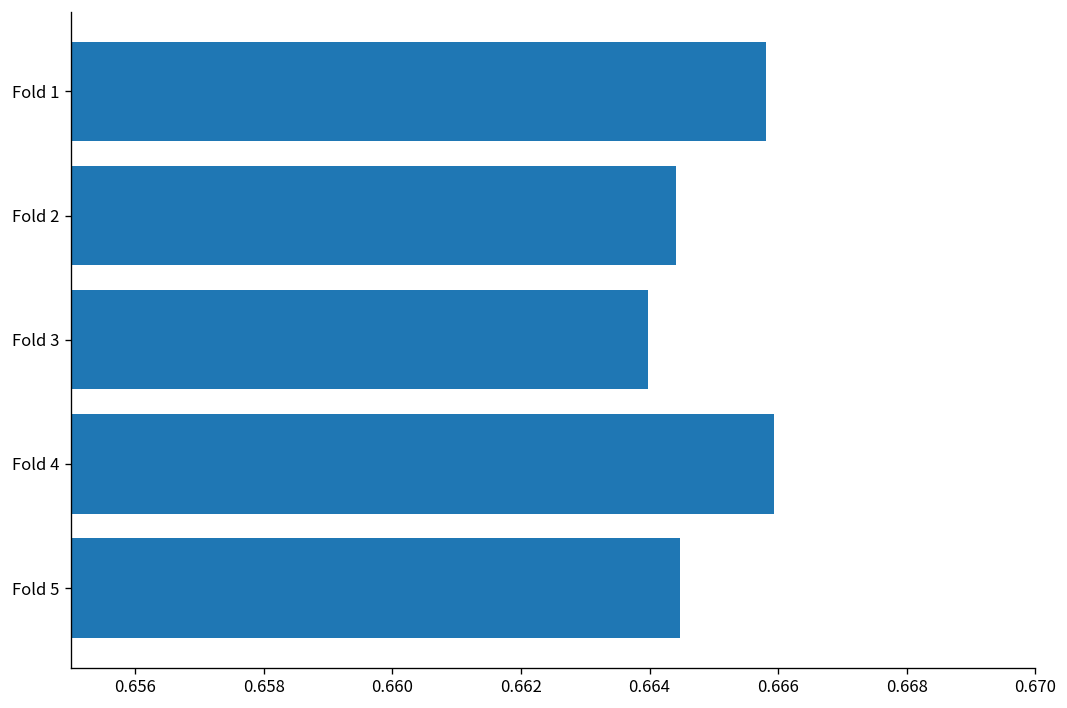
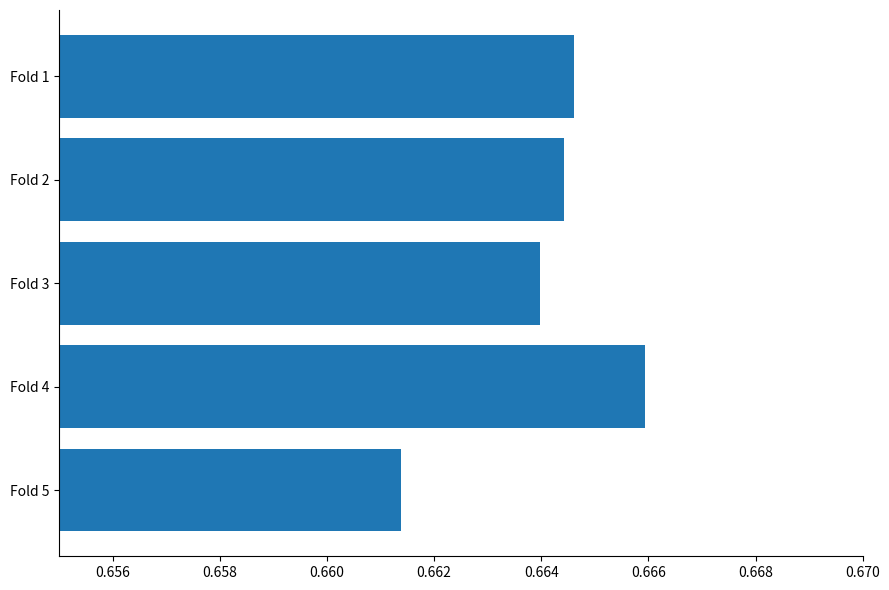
Fold 1: 0.6658 -> 0.6646
Fold 5: 0.6645 -> 0.6614
